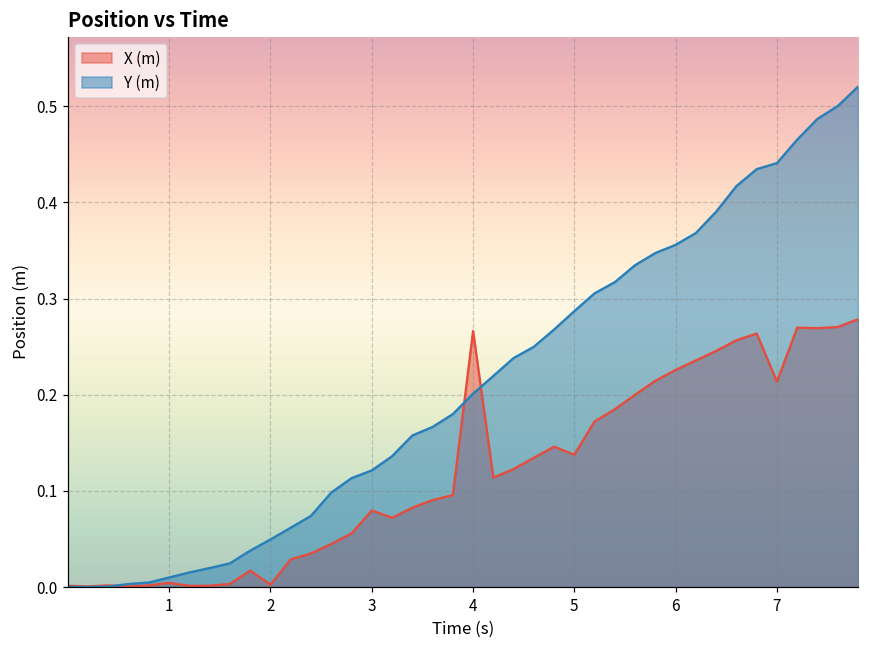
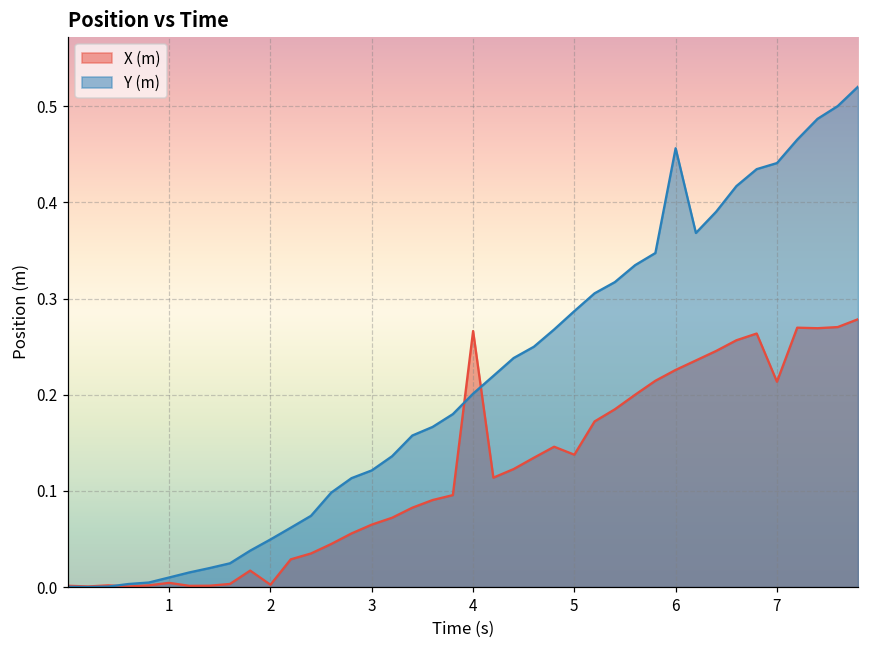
X (m), 3: 0.08 -> 0.06
Y (m), 6: 0.36 -> 0.46
